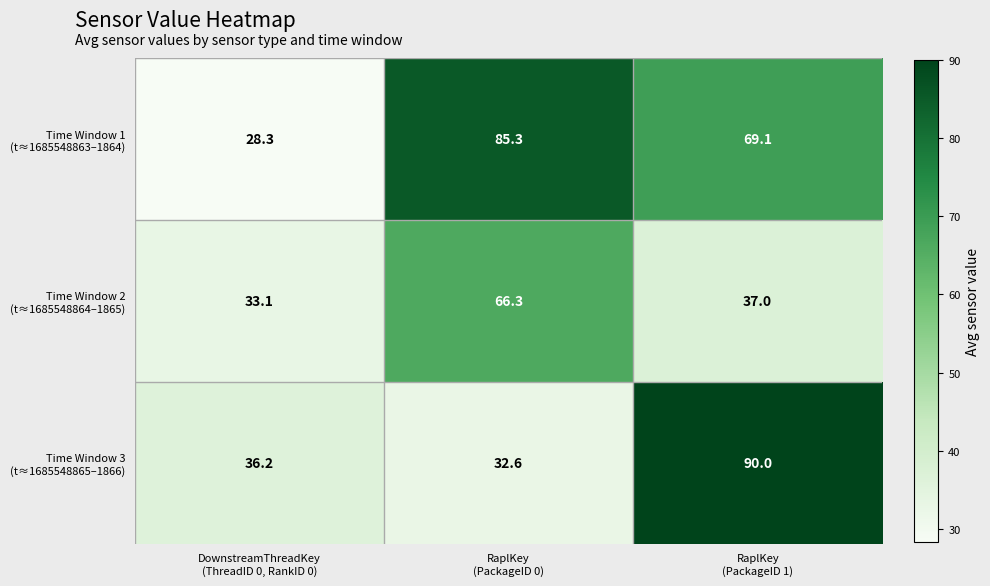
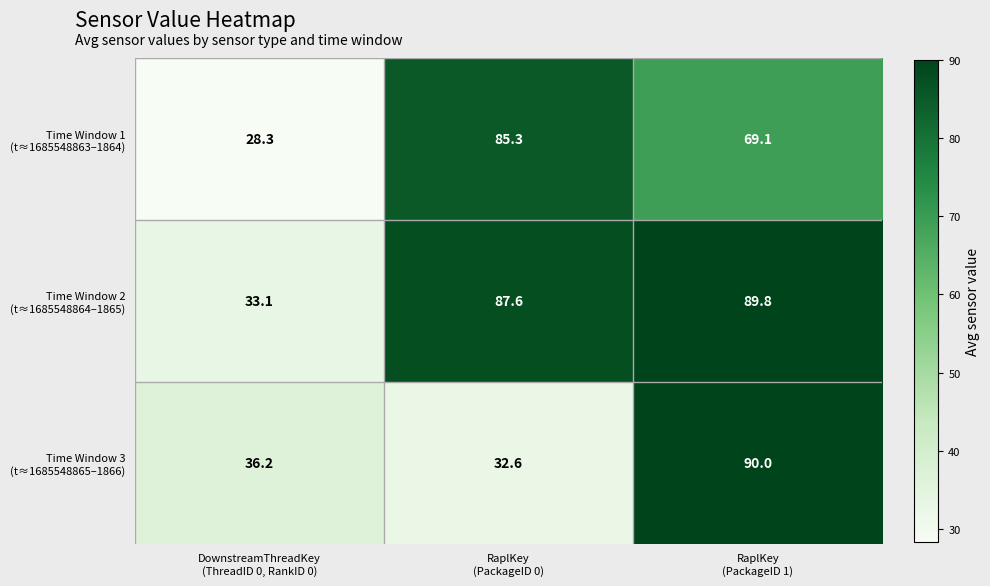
Time Window 2 (t≈1685548864–1865), RaplKey (PackageID 0): 66.3 -> 87.6
Time Window 2 (t≈1685548864–1865), RaplKey (PackageID 1): 37.0 -> 89.8
